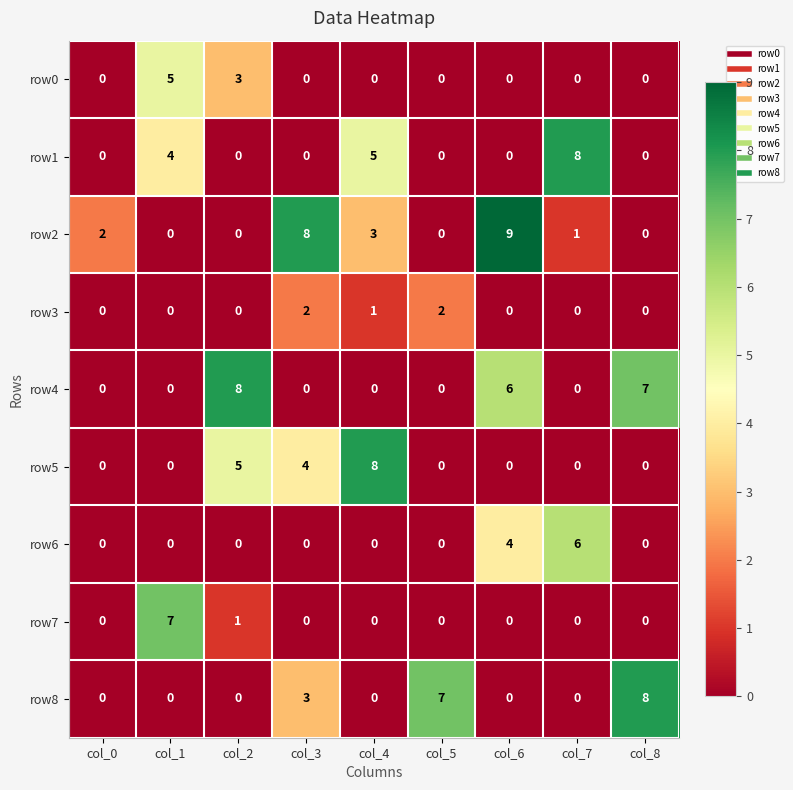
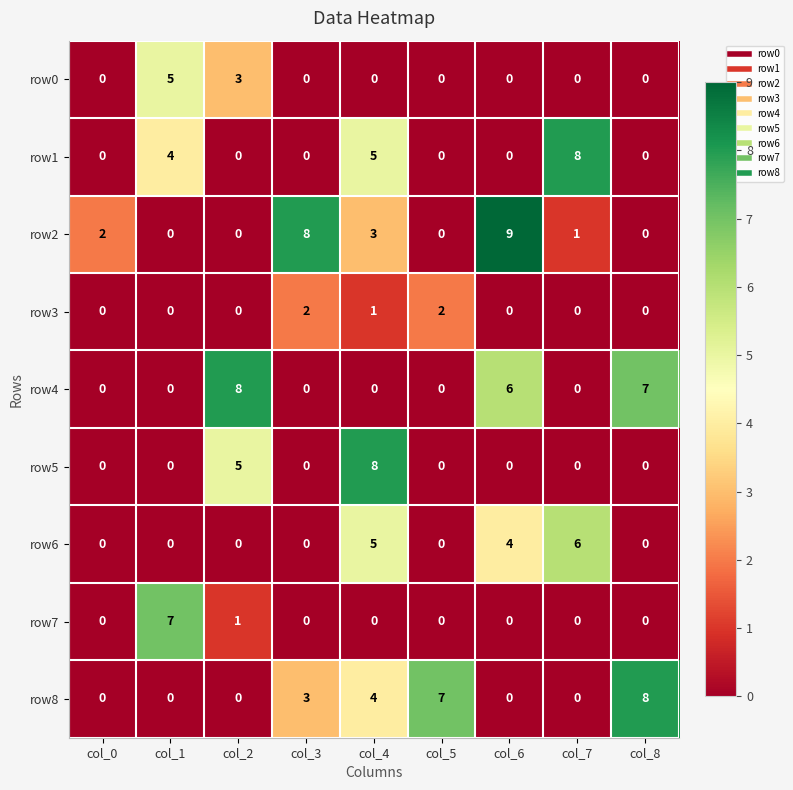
row5, col_3: 4 -> 0
row6, col_4: 0 -> 5
row8, col_4: 0 -> 4
